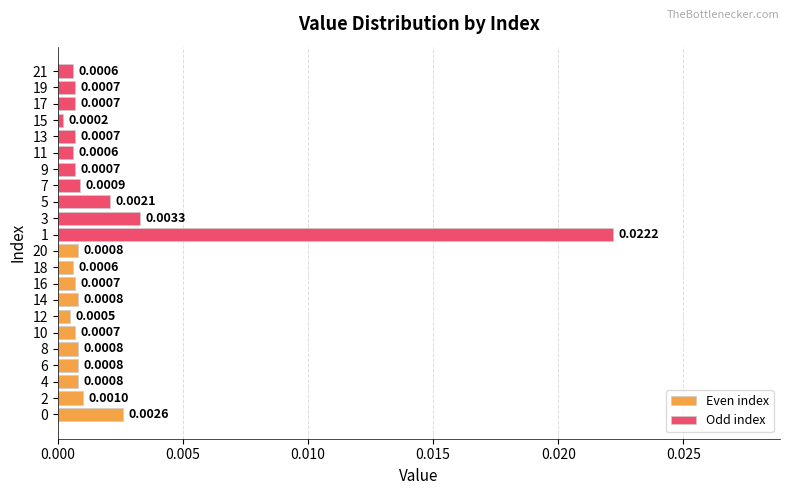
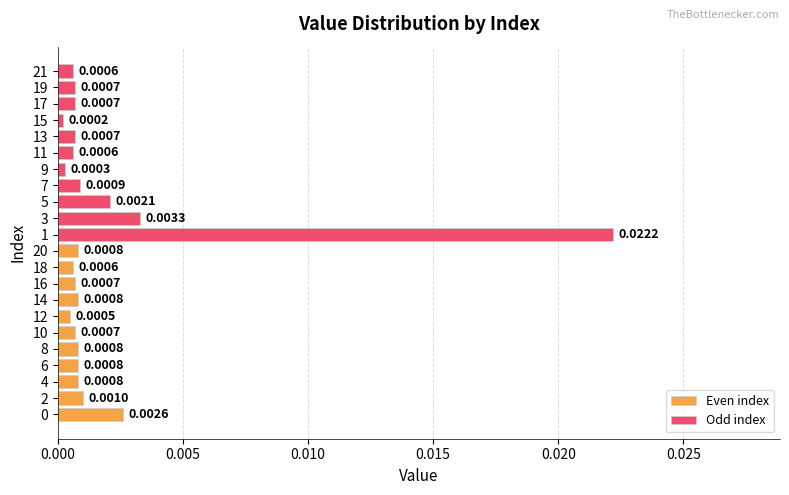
Odd index, 9: 0.0007 -> 0.0003
